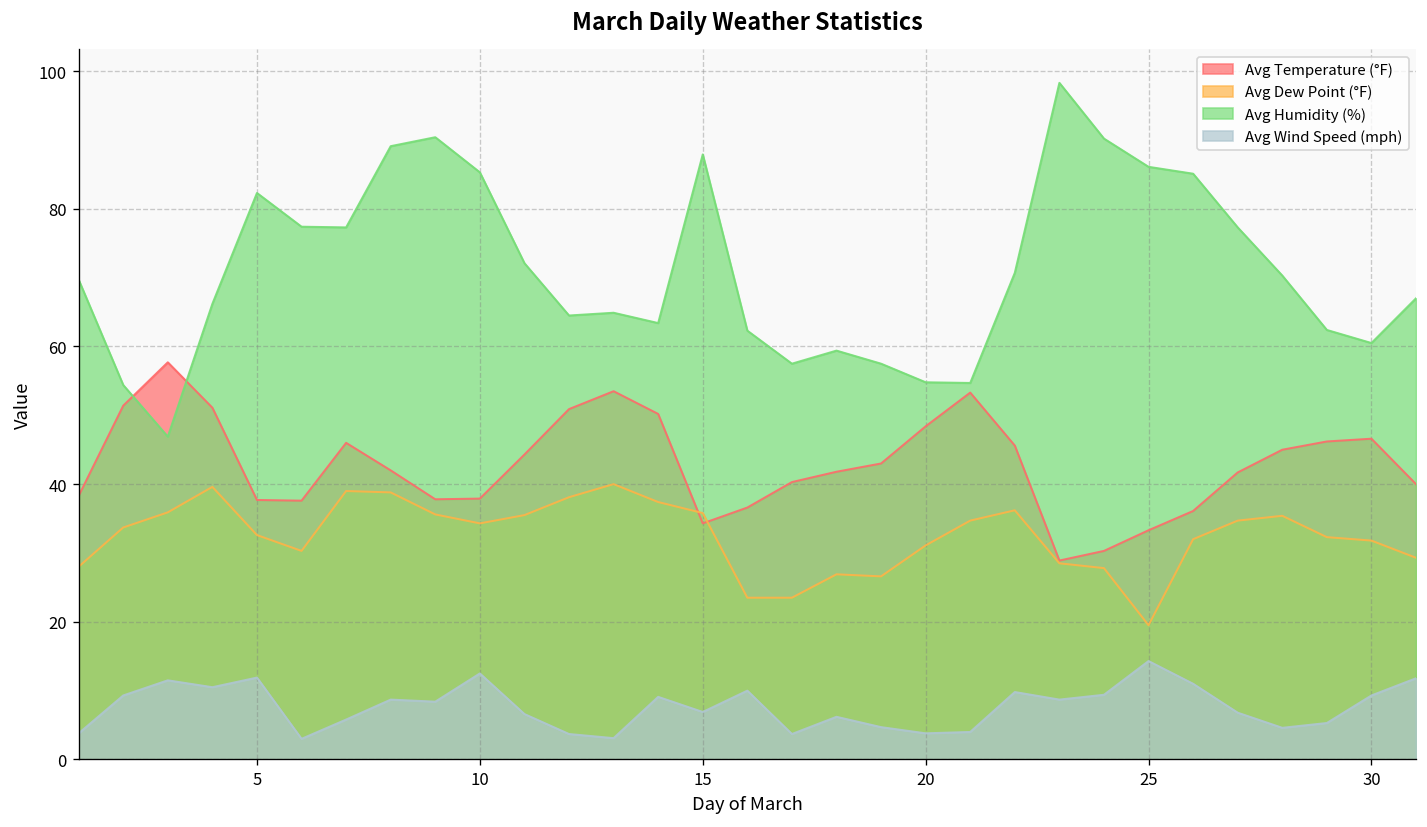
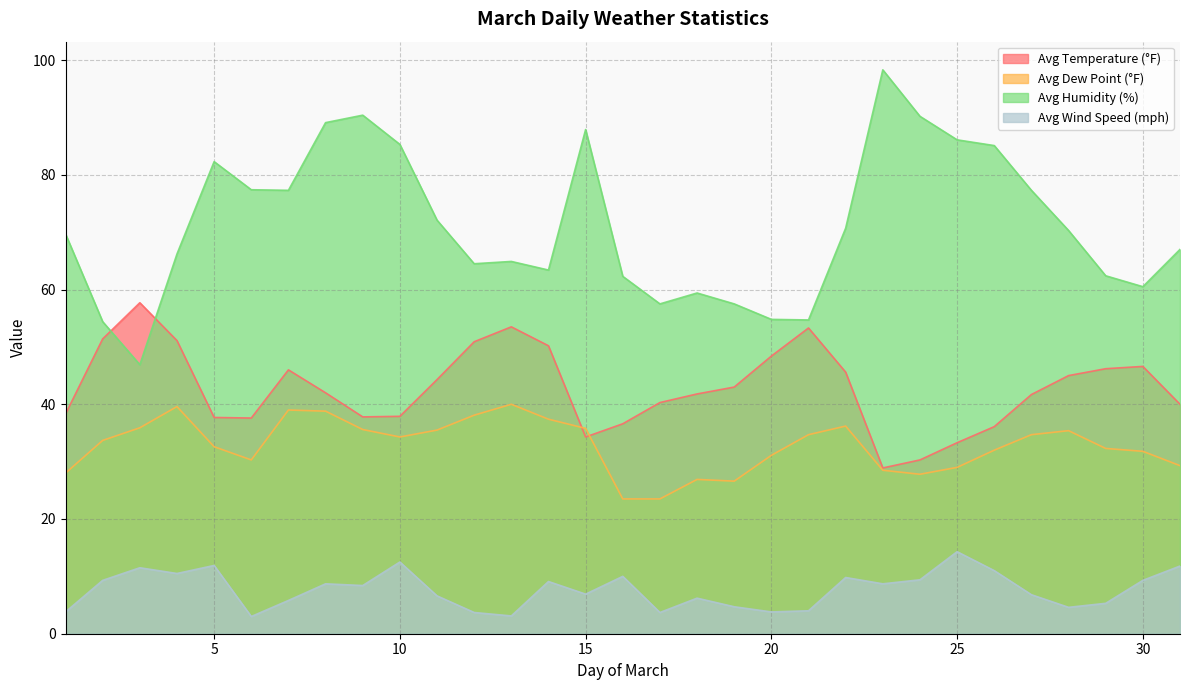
Avg Dew Point (°F), 25: 20 -> 29
